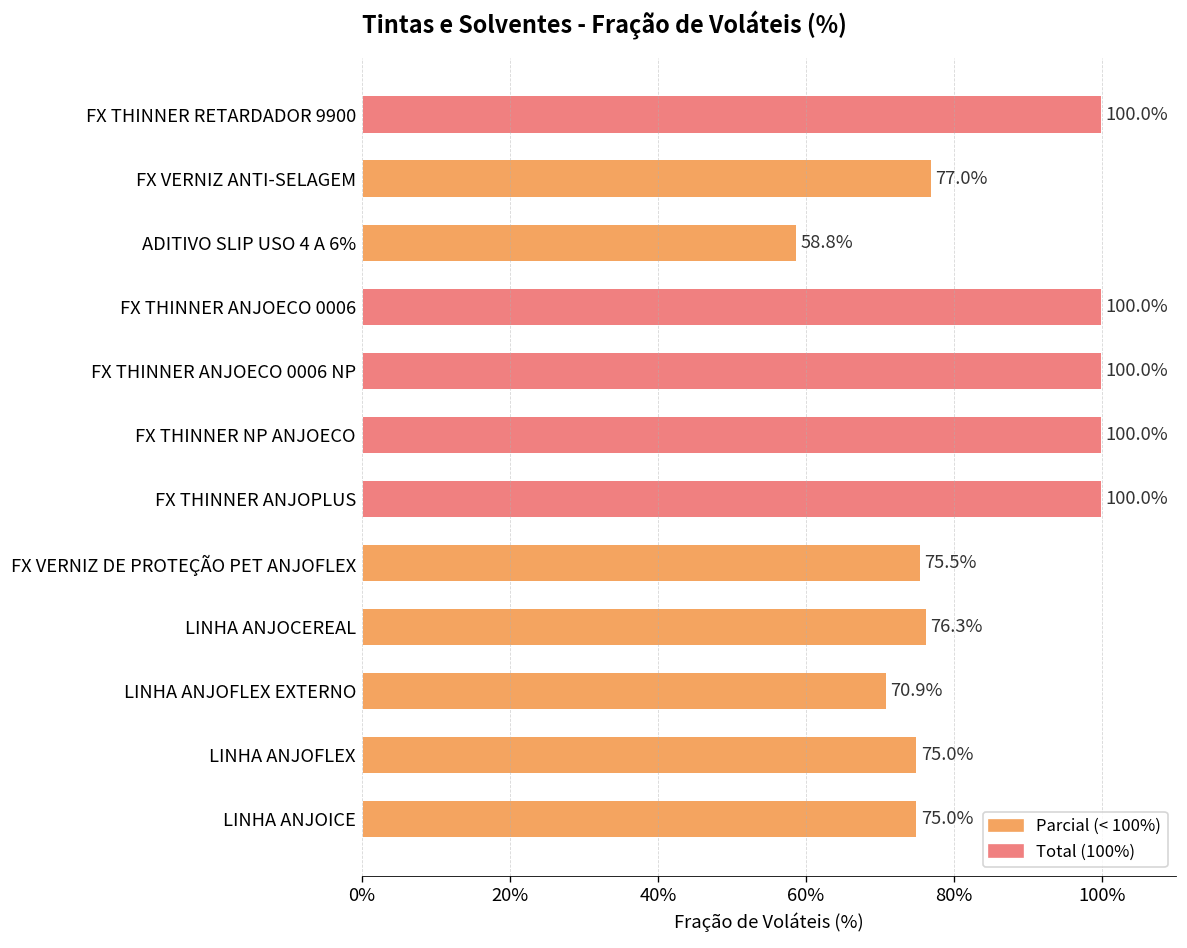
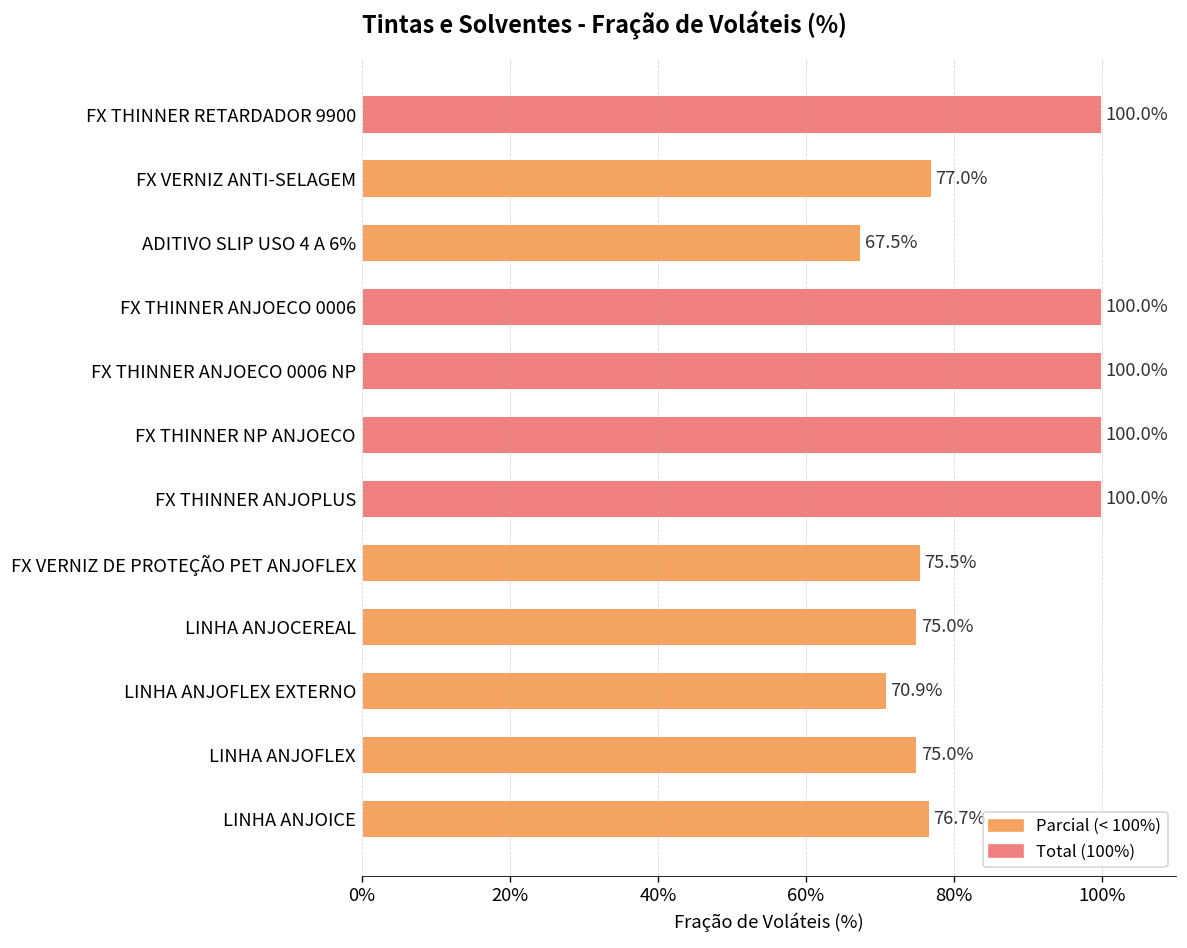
ADITIVO SLIP USO 4 A 6%: 58.8% -> 67.5%
LINHA ANJOCEREAL: 76.3% -> 75.0%
LINHA ANJOICE: 75.0% -> 76.7%
